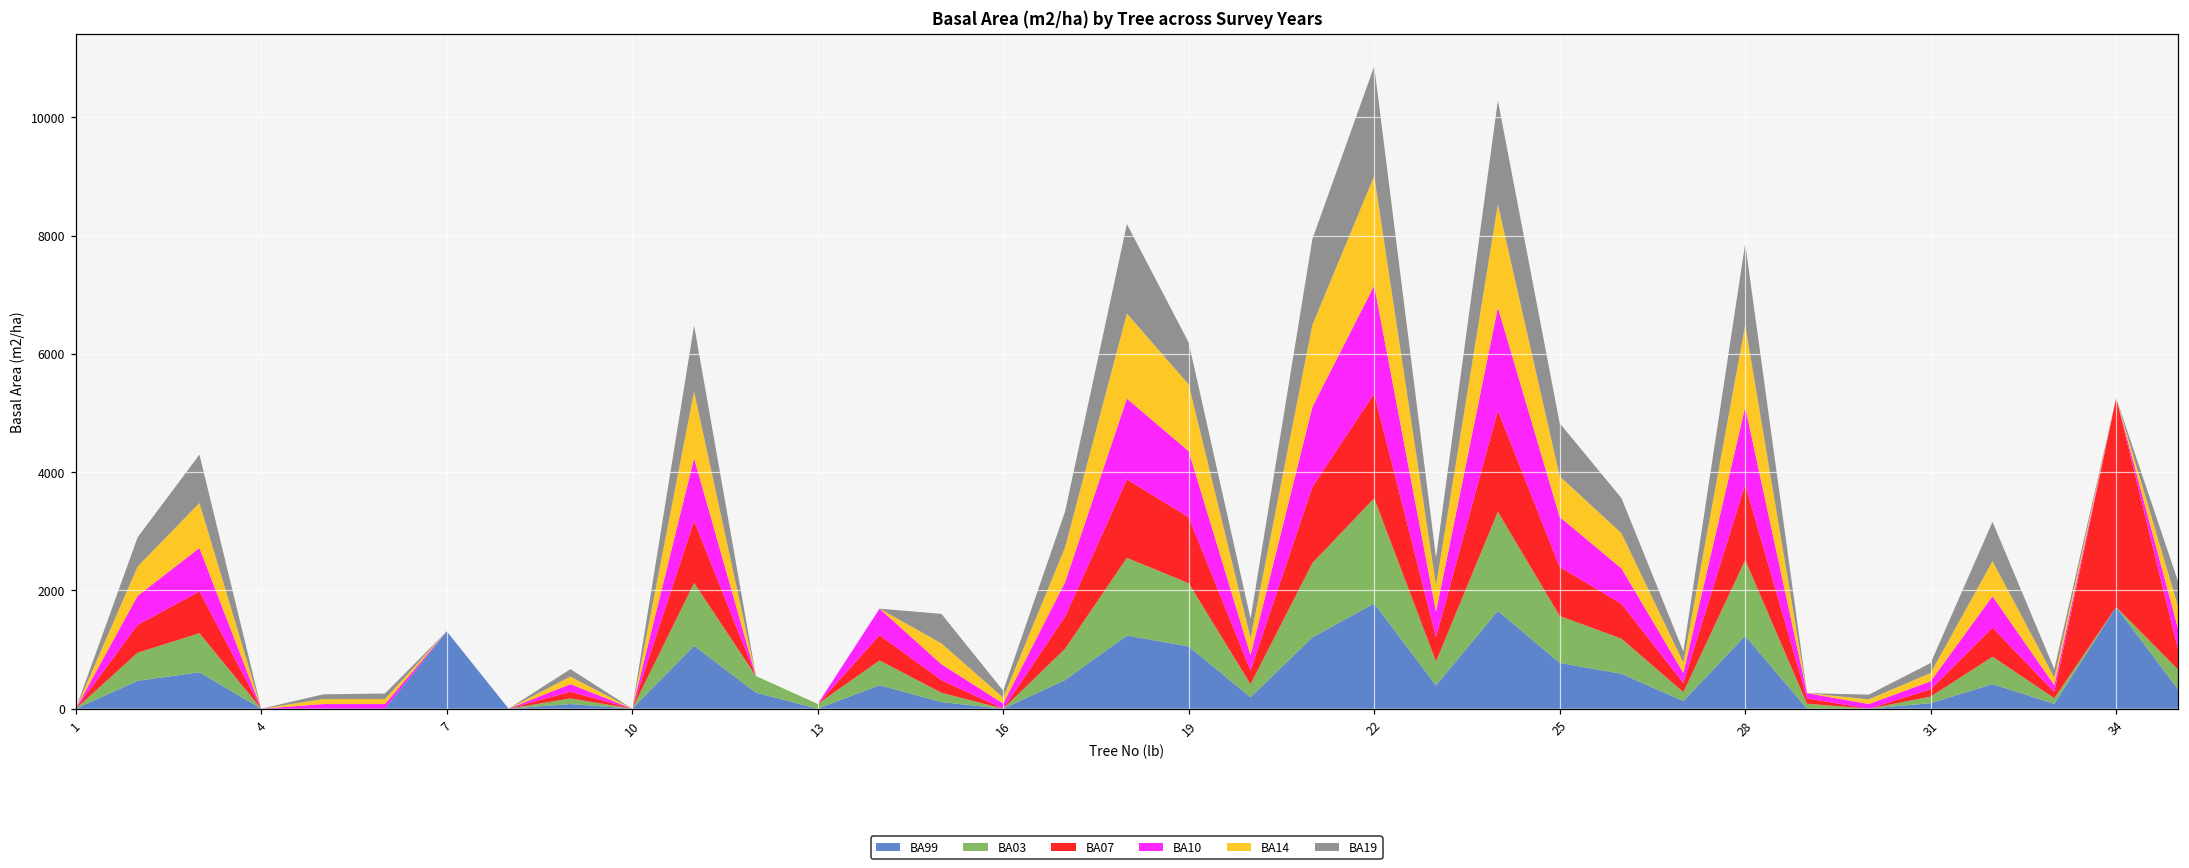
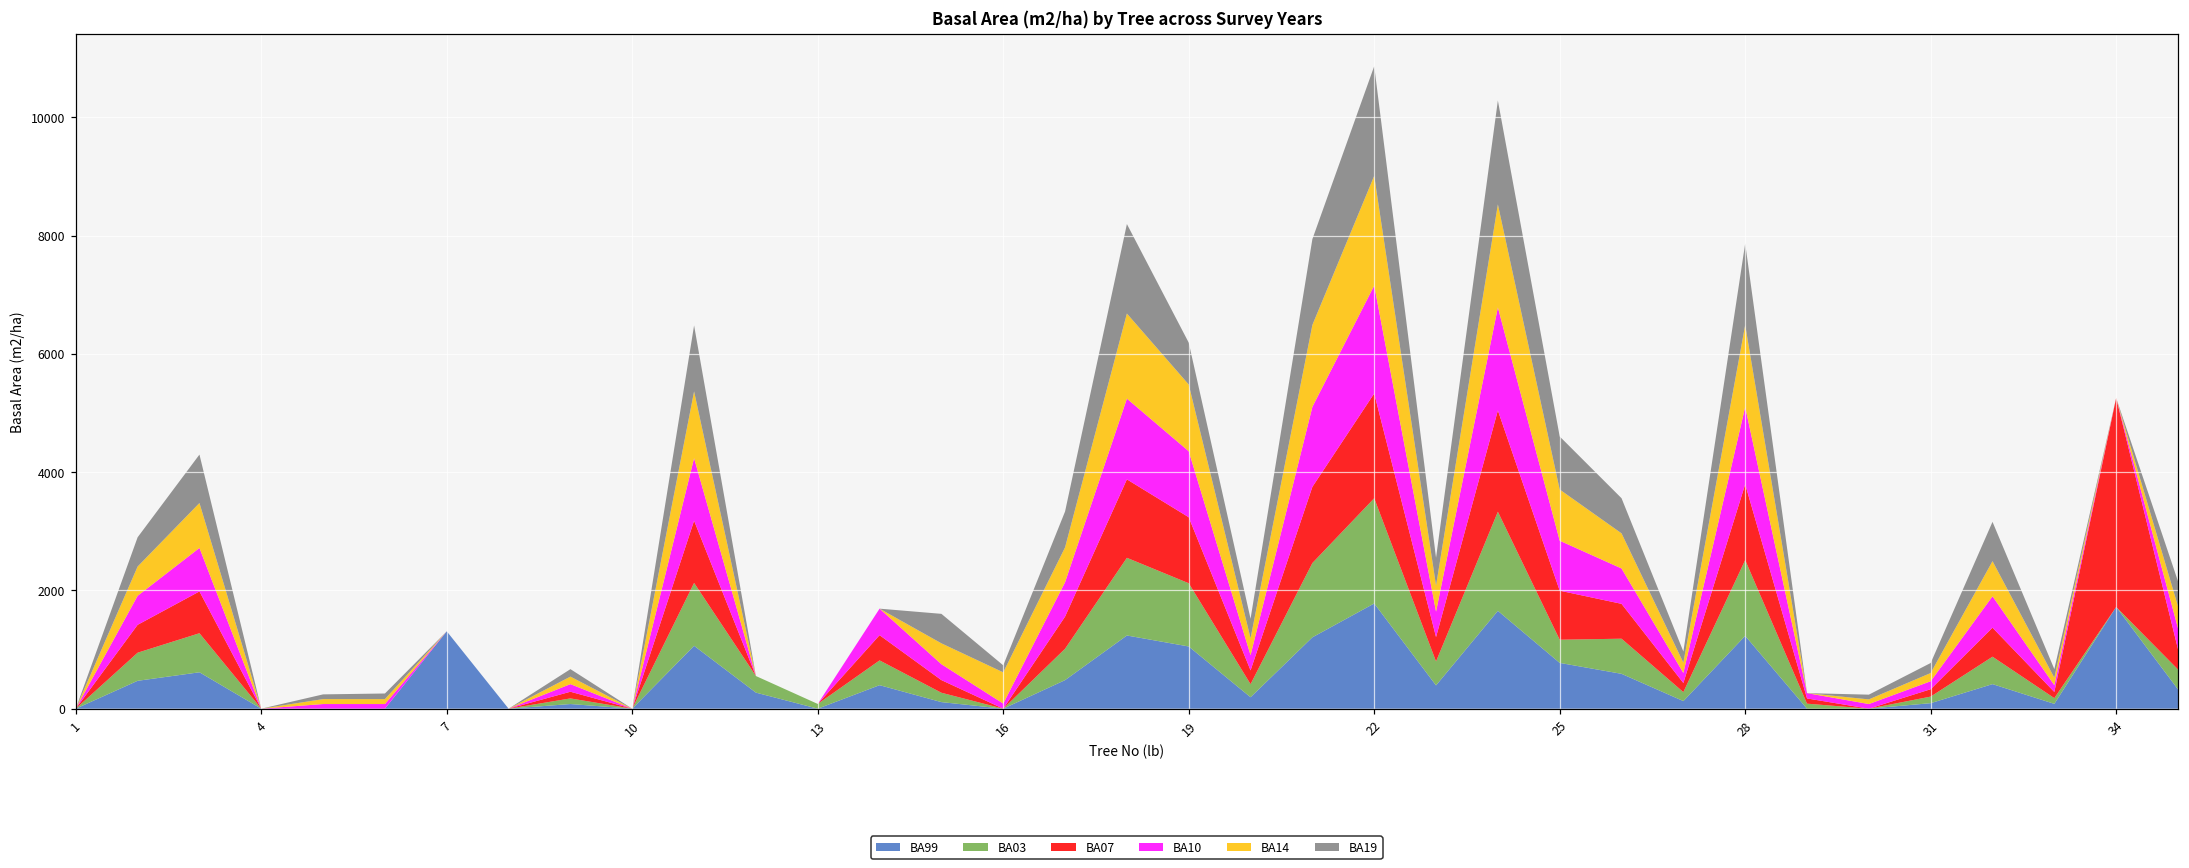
BA14, 16: 100 -> 500
BA03, 25: 800 -> 400
BA14, 25: 700 -> 900
